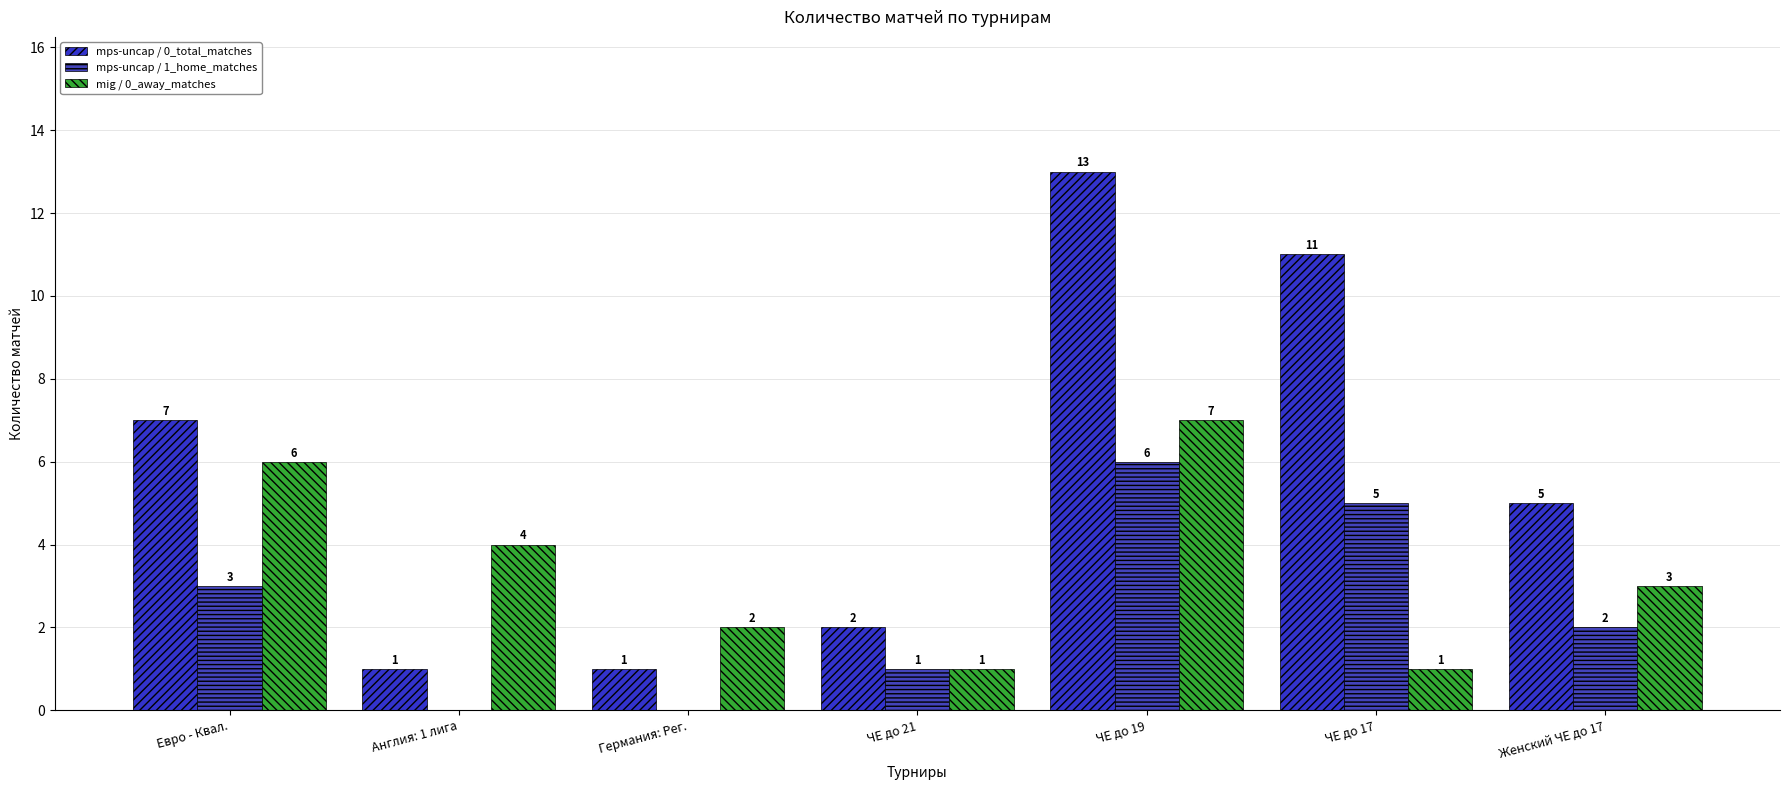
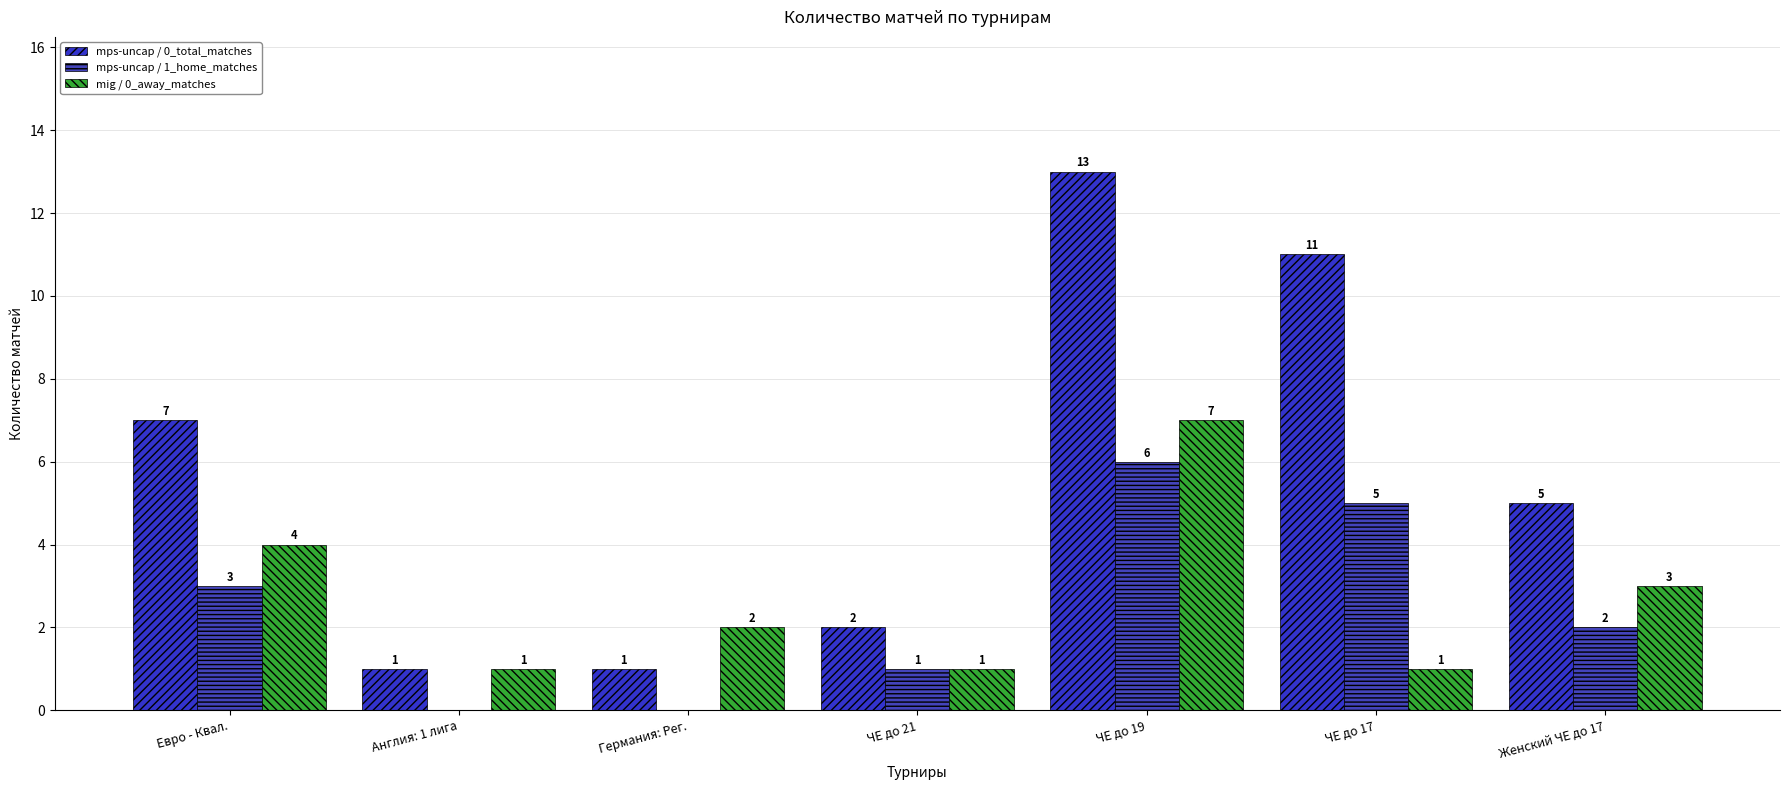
mig / 0_away_matches, Евро - Квал.: 6 -> 4
mig / 0_away_matches, Англия: 1 лига: 4 -> 1
